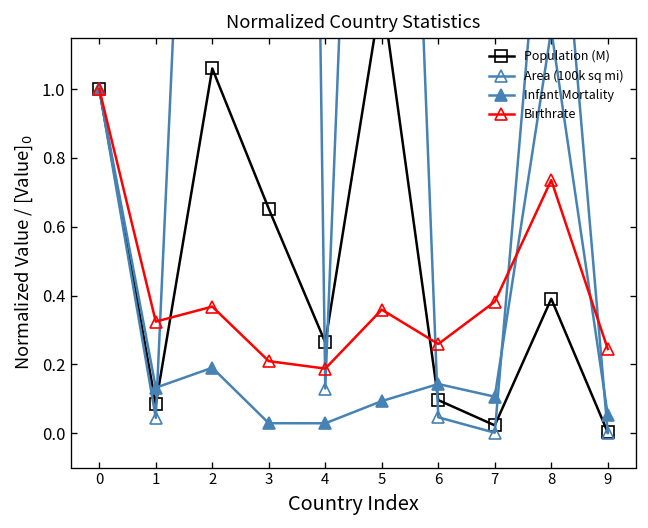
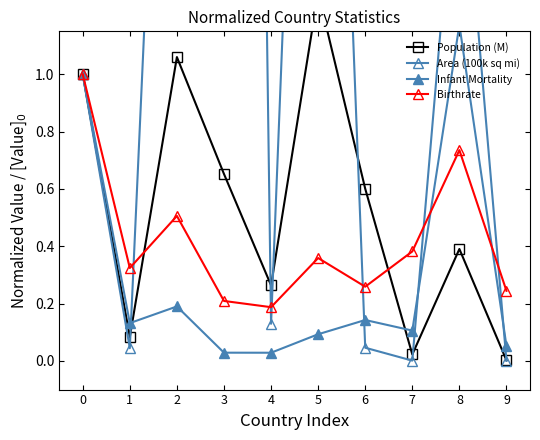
Birthrate, 2: 0.37 -> 0.51
Population (M), 6: 0.10 -> 0.60
